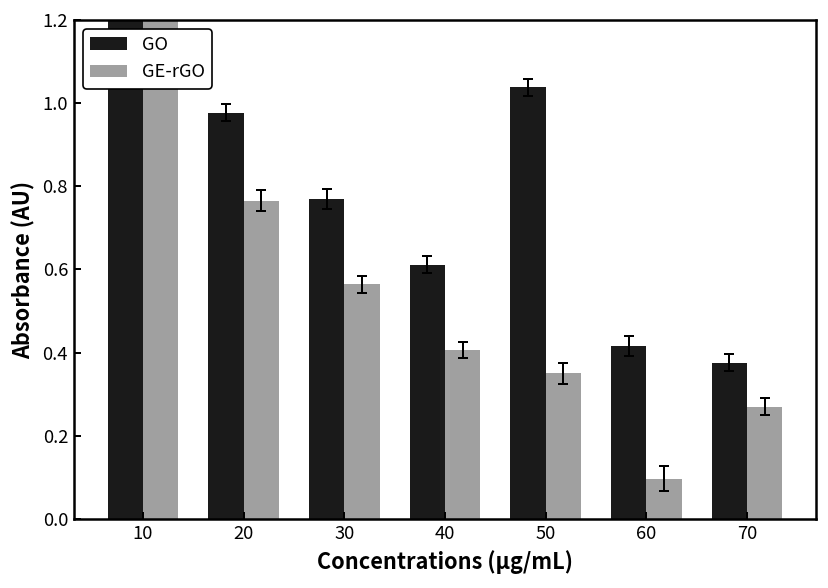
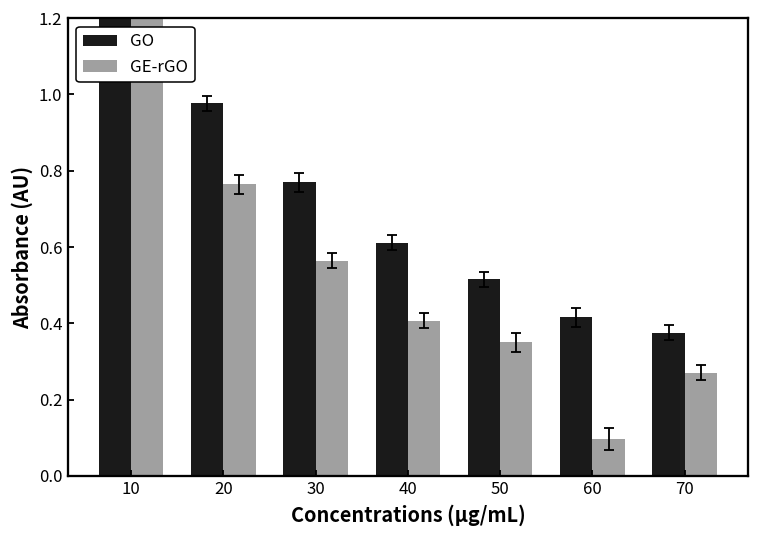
GO, 50: 1.04 -> 0.52
